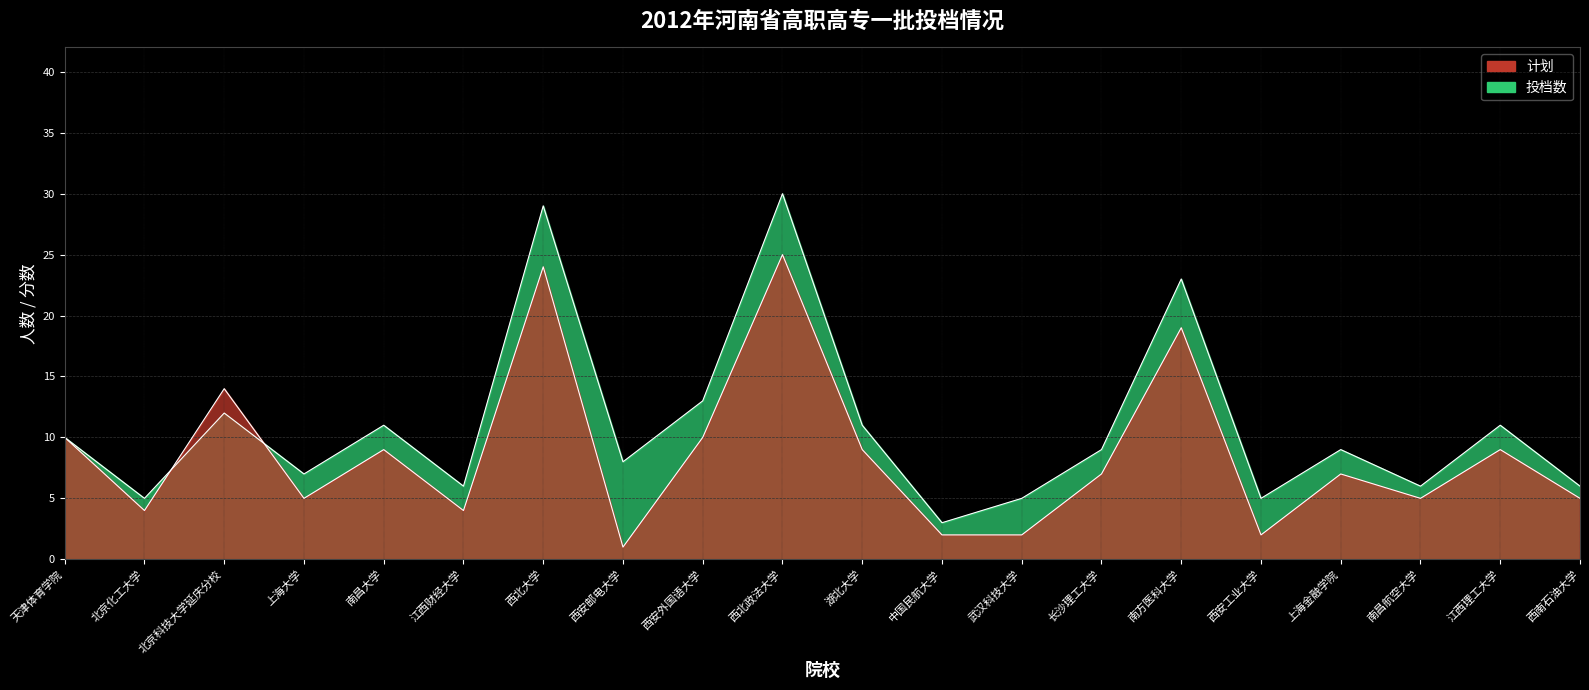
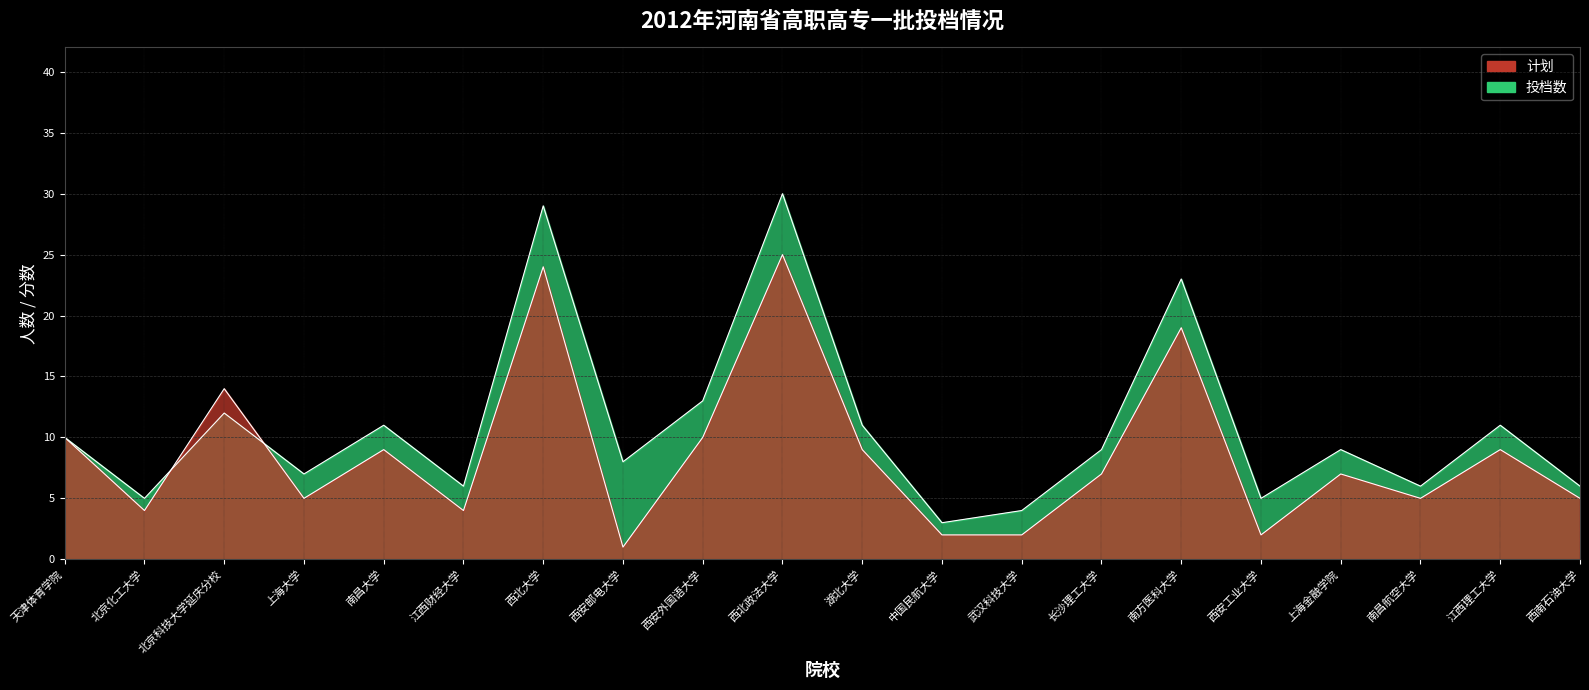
投档数, 武汉科技大学: 5 -> 4
